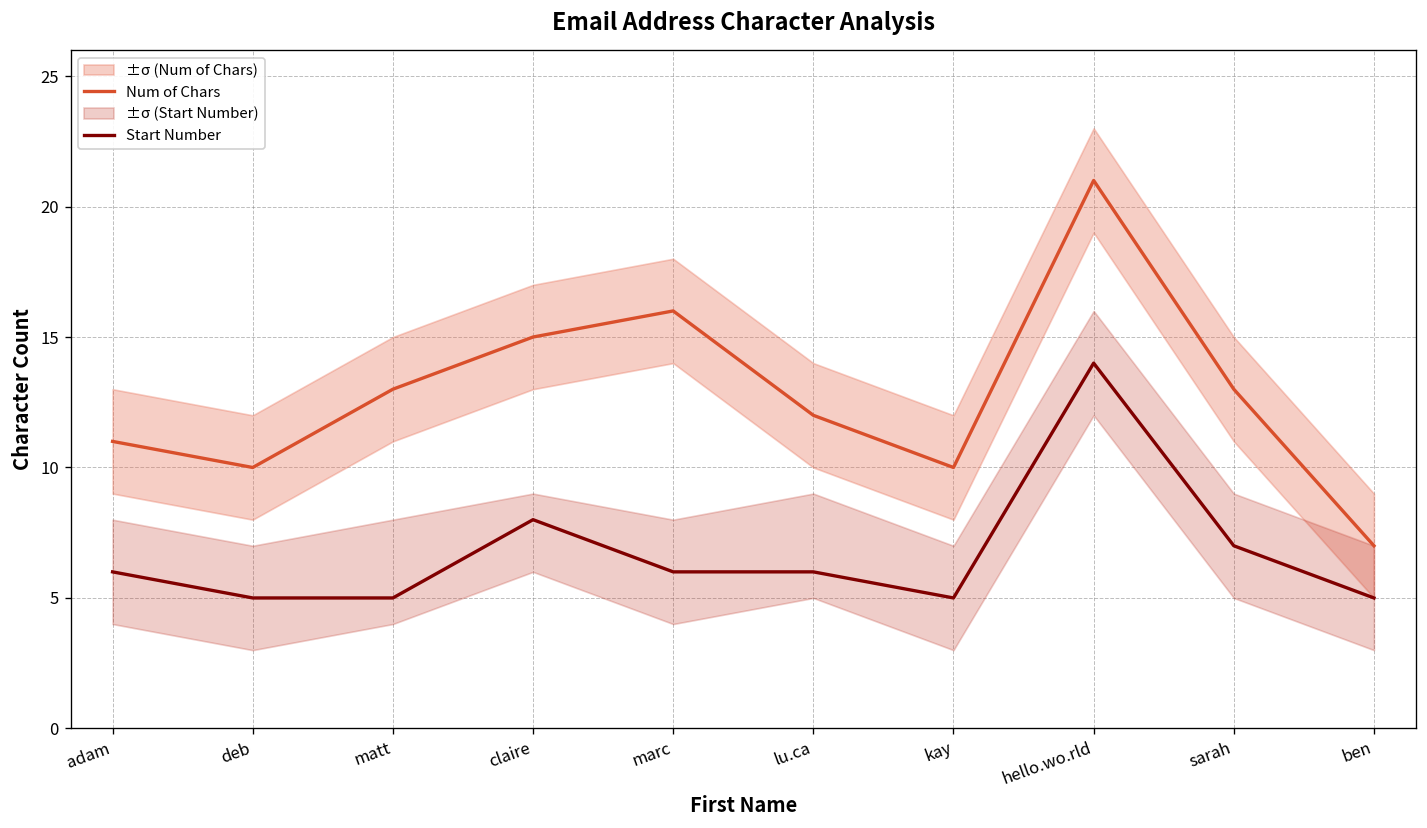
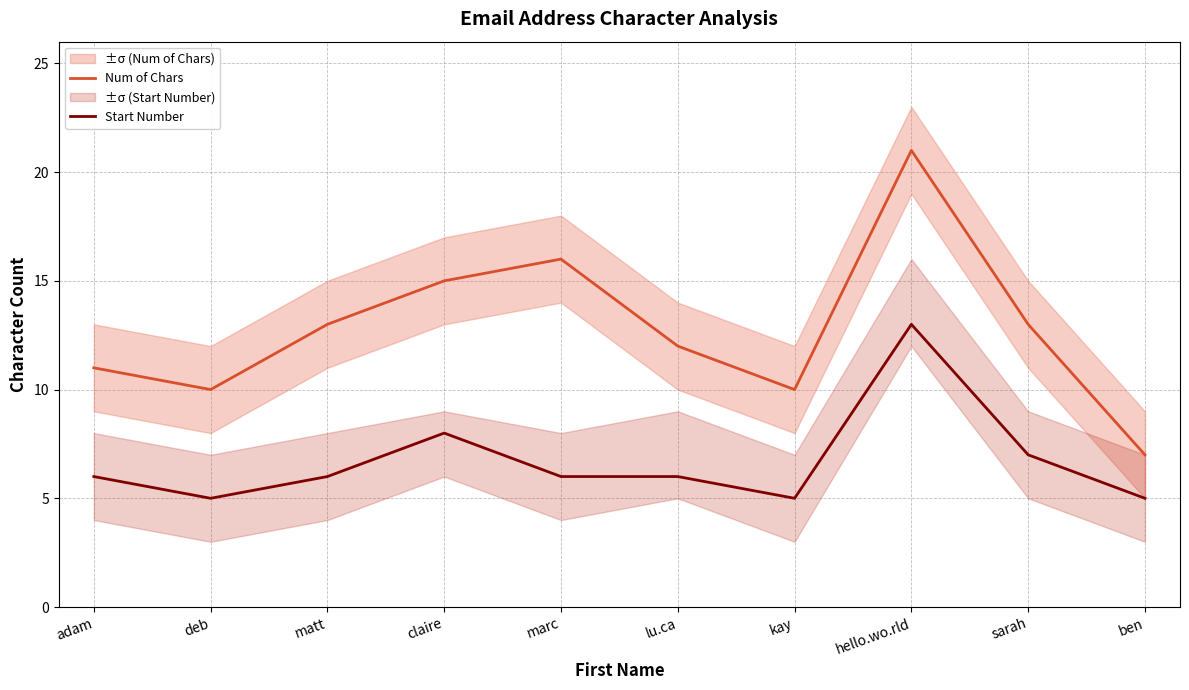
Start Number, matt: 5 -> 6
Start Number, hello.wo.rld: 14 -> 13
